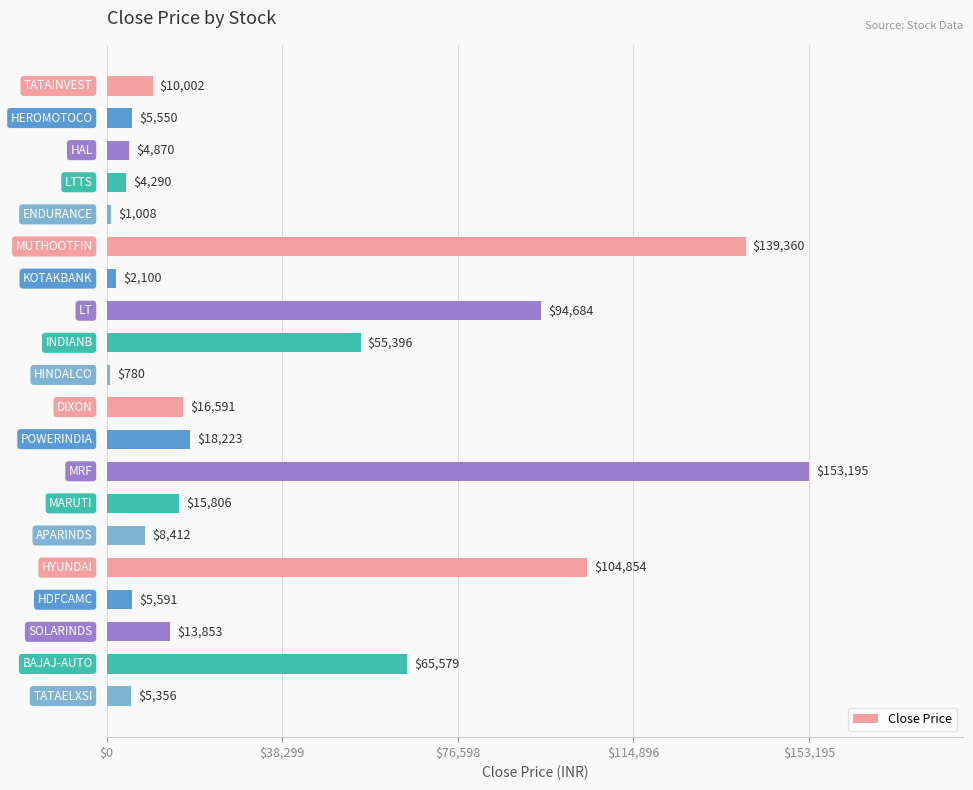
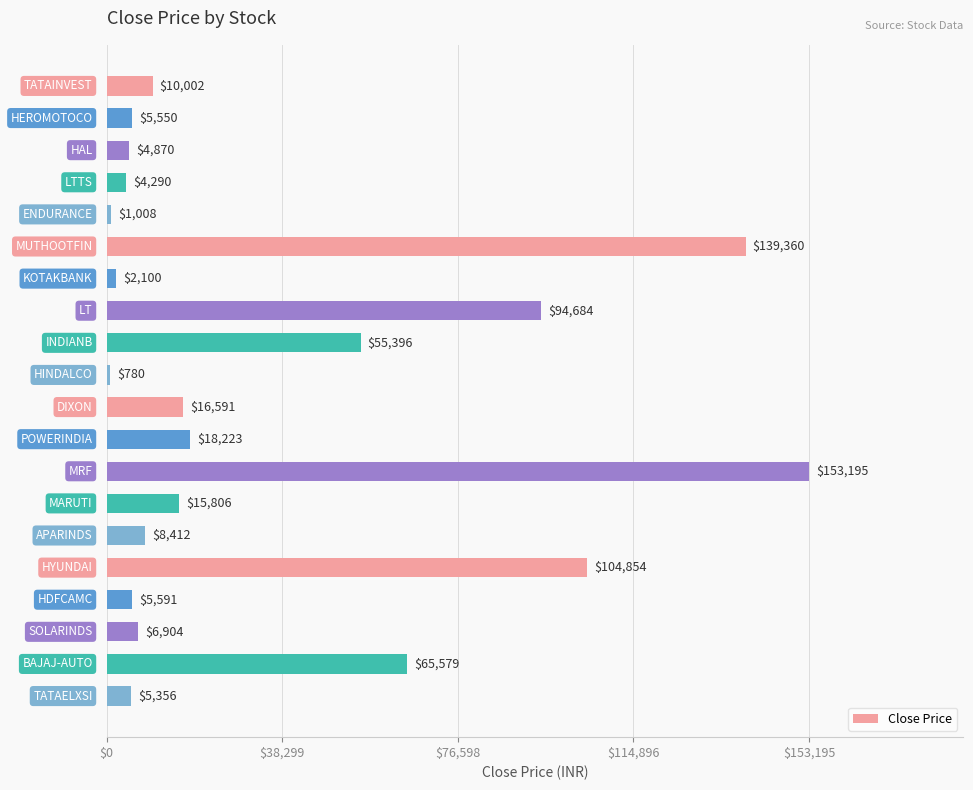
SOLARINDS: $13,853 -> $6,904
